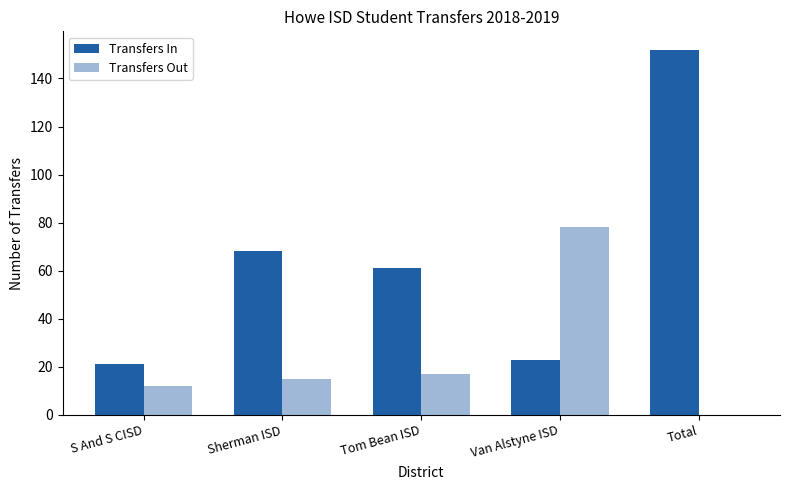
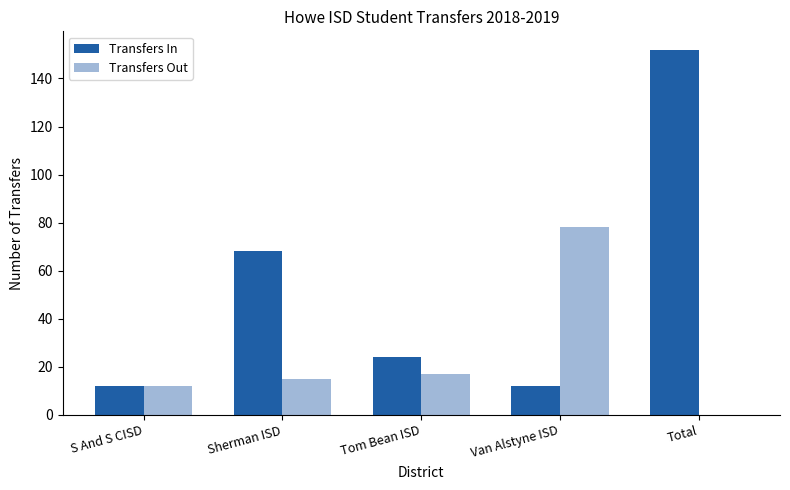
Transfers In, S And S CISD: 21 -> 12
Transfers In, Tom Bean ISD: 61 -> 24
Transfers In, Van Alstyne ISD: 23 -> 12
